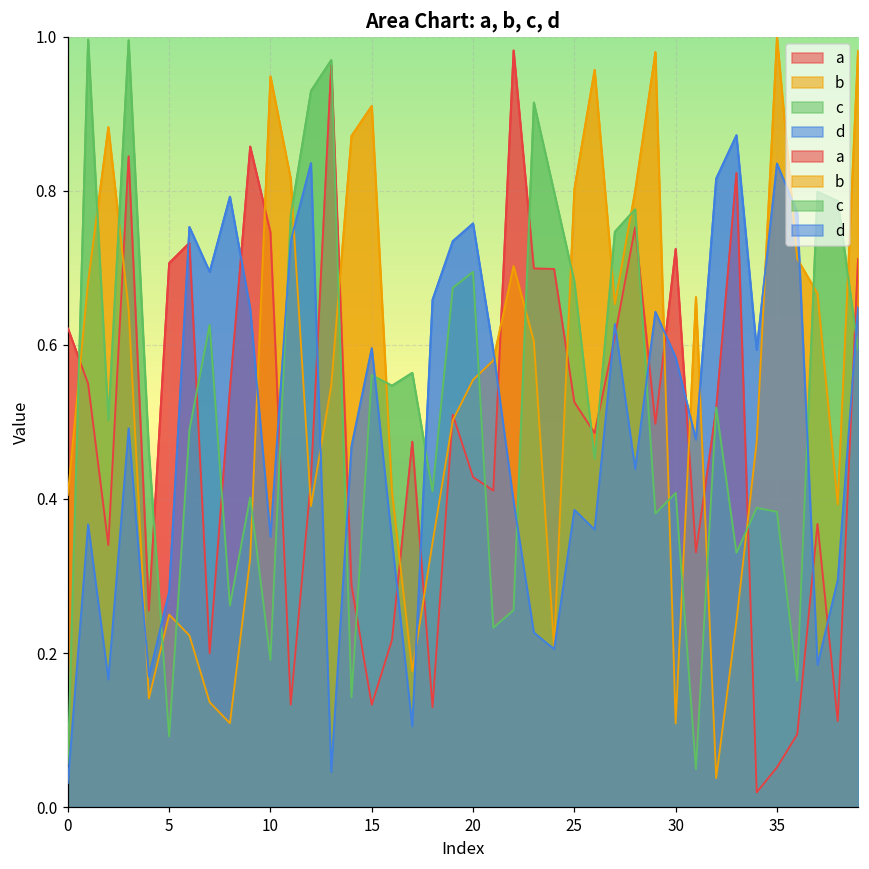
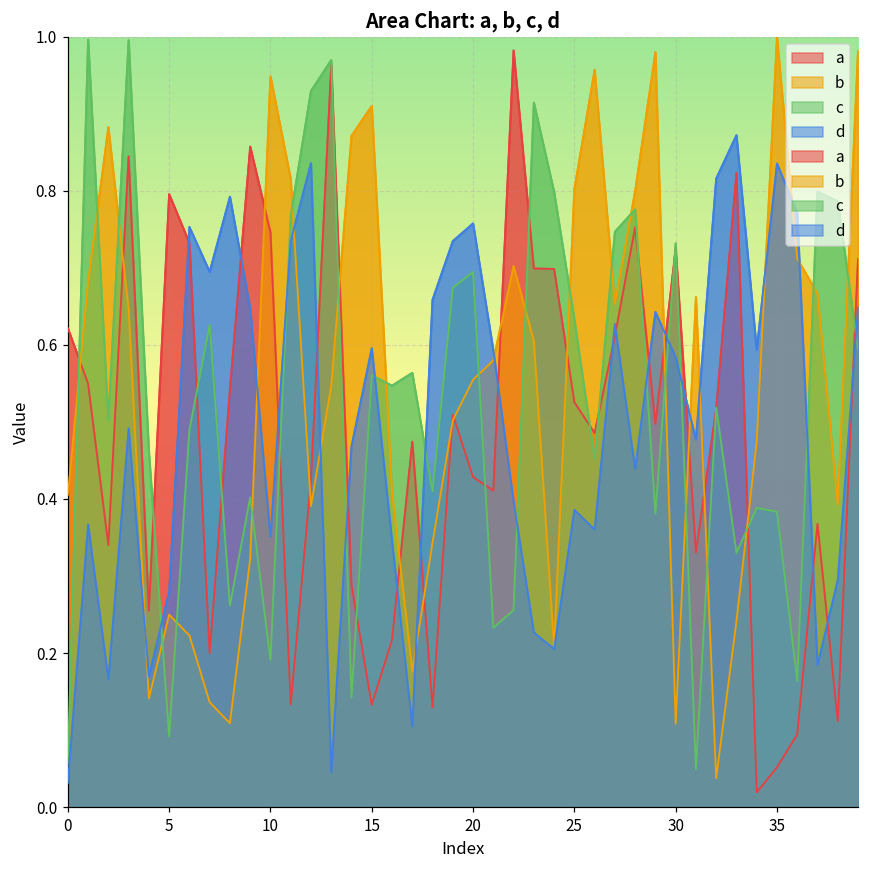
a, 5: 0.71 -> 0.80
c, 25: 0.68 -> 0.63
c, 30: 0.41 -> 0.73
